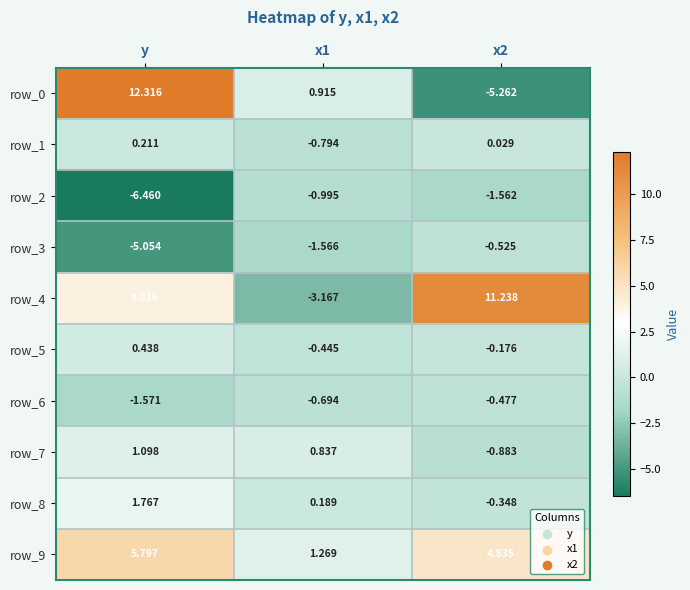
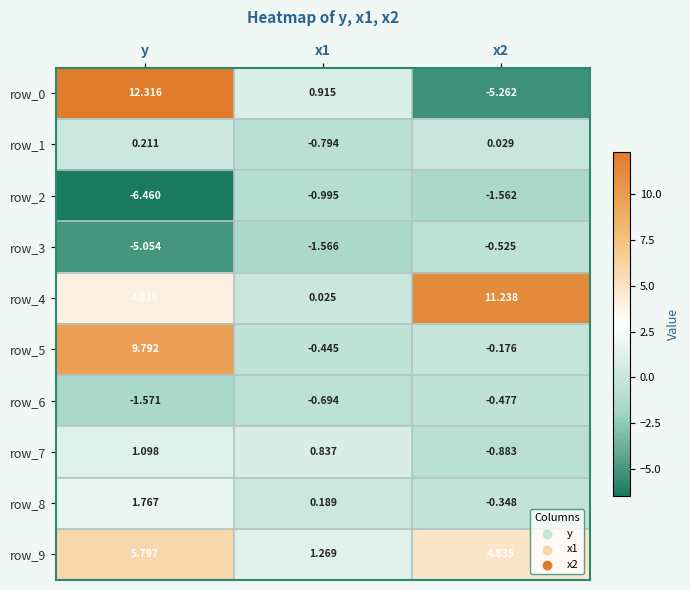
row_4, x1: -3.167 -> 0.025
row_5, y: 0.438 -> 9.792
